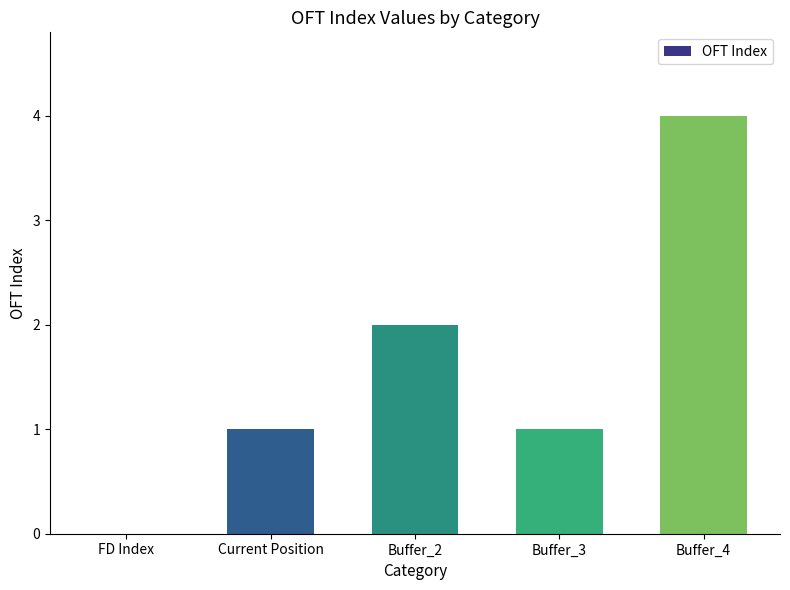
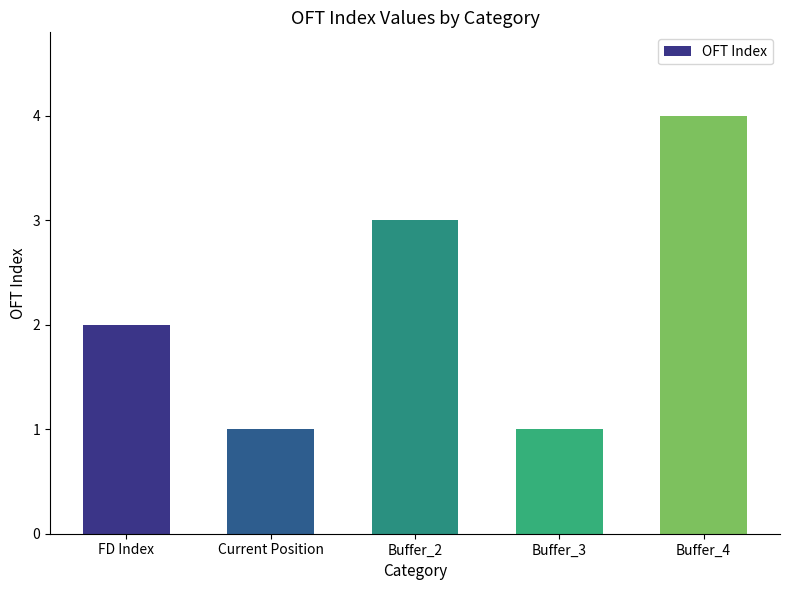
FD Index: 0 -> 2
Buffer_2: 2 -> 3
